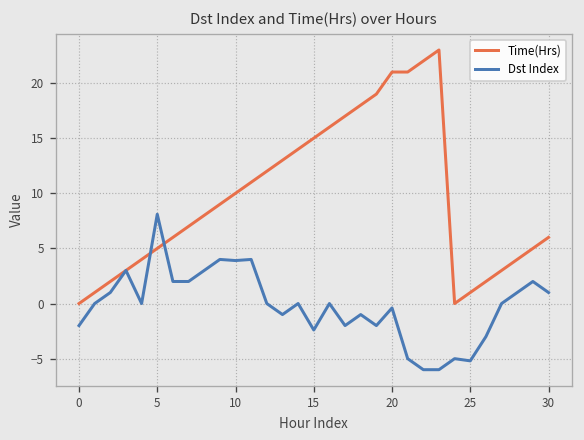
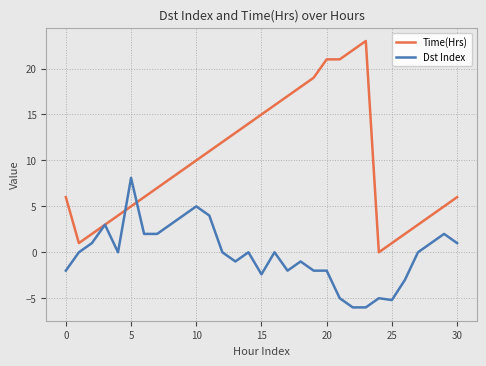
Time(Hrs), 0: 0 -> 6
Dst Index, 10: 4 -> 5
Dst Index, 20: 0 -> -2
